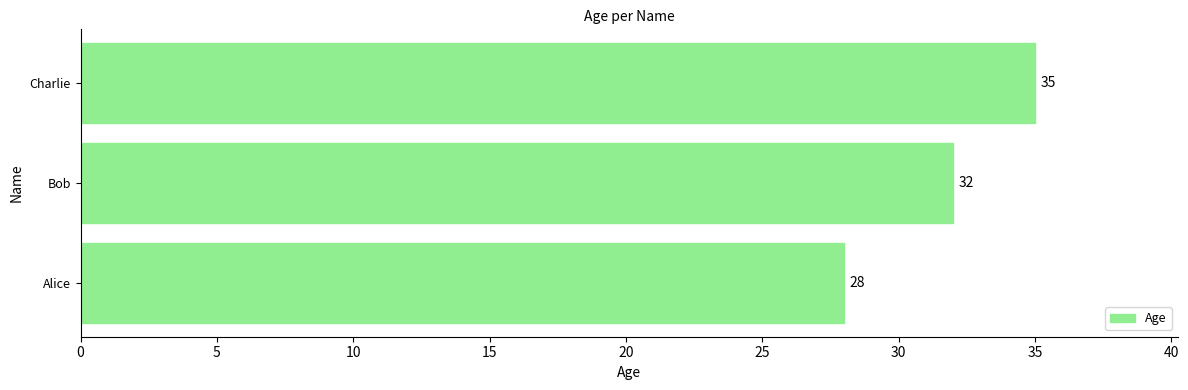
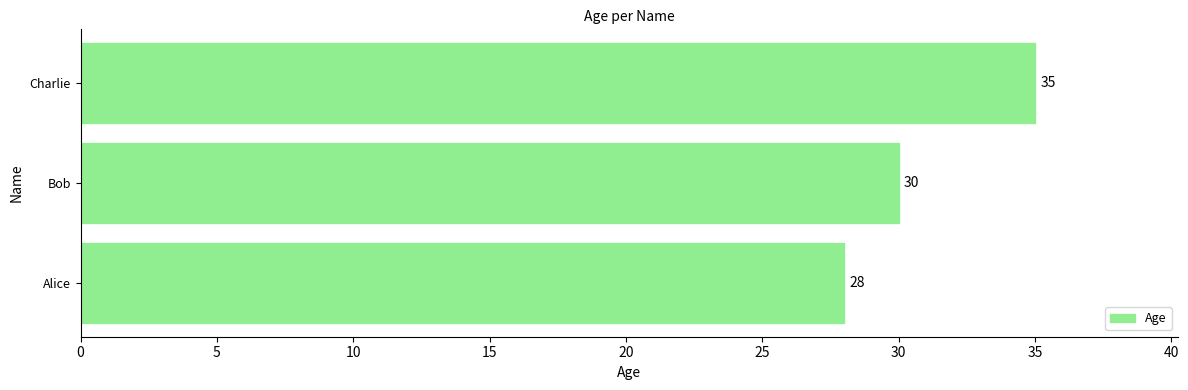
Bob: 32 -> 30
